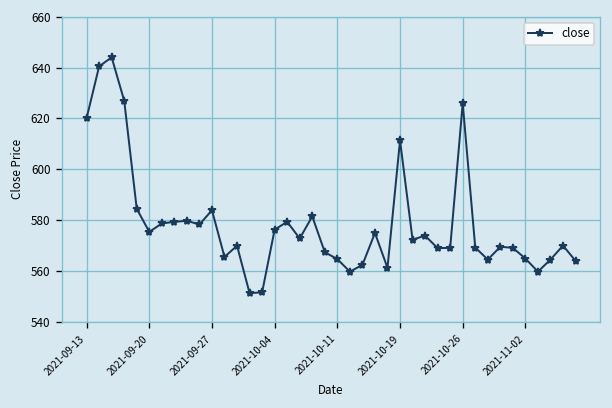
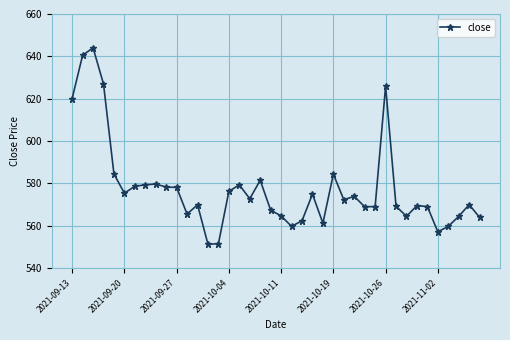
2021-09-27: 584 -> 578
2021-10-19: 611 -> 584
2021-11-02: 565 -> 557
